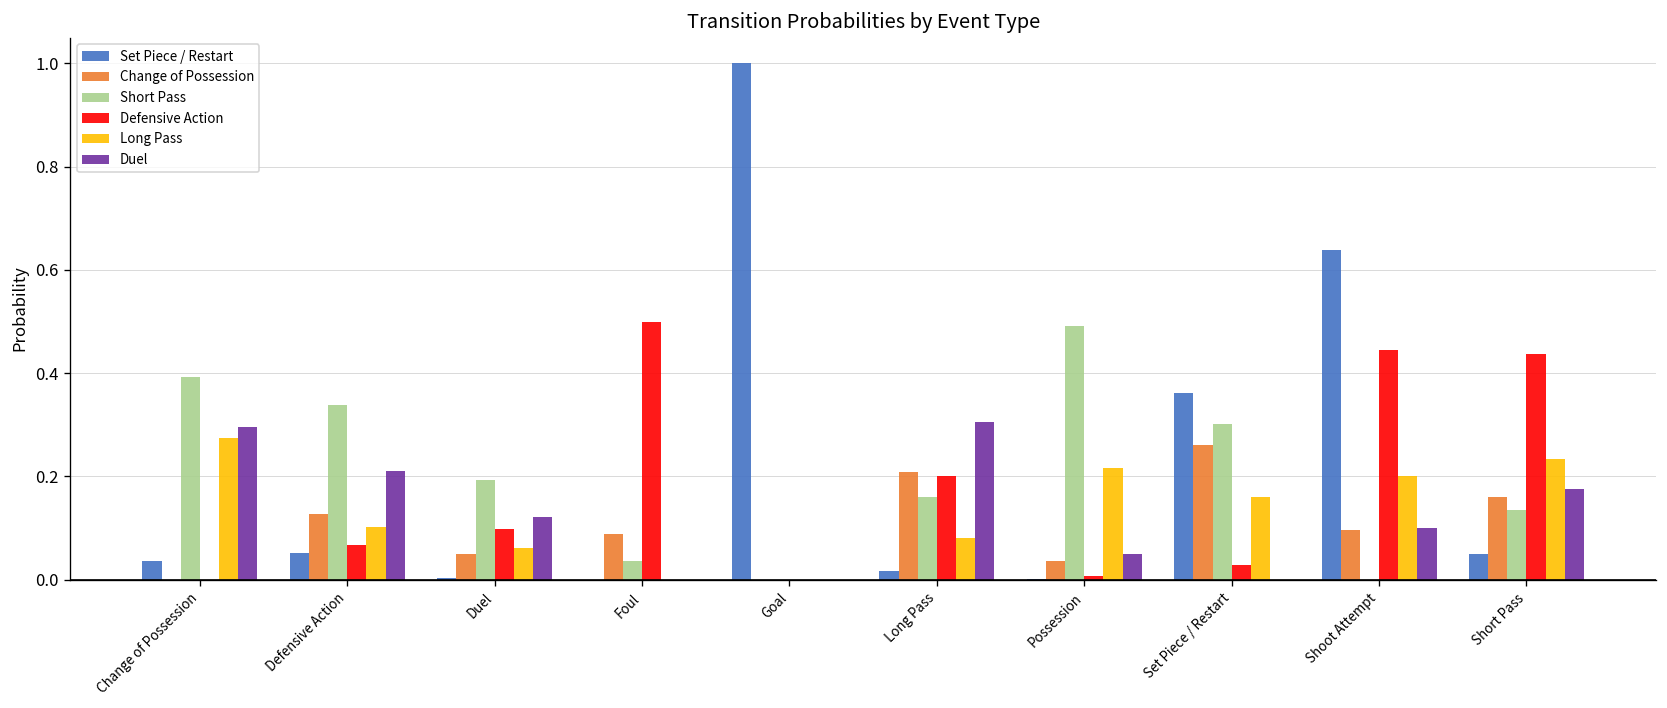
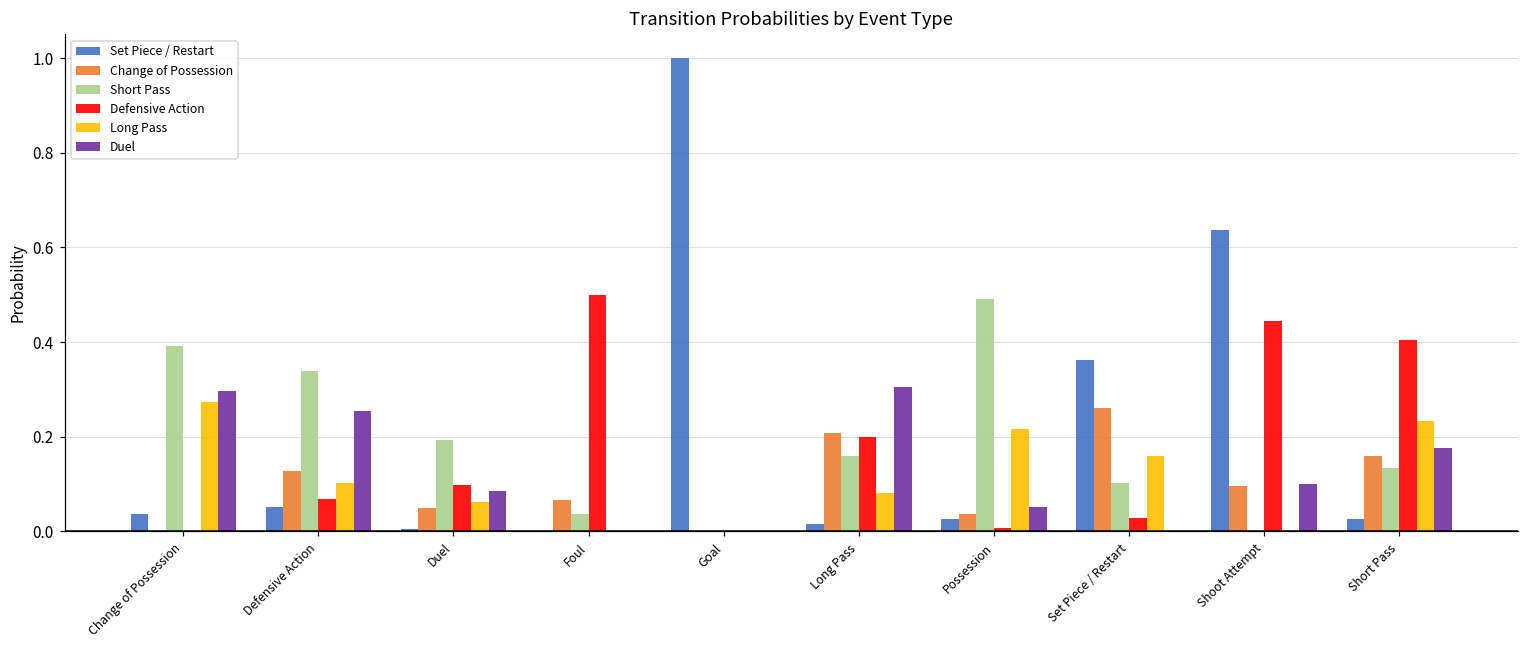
Duel, Defensive Action: 0.21 -> 0.25
Duel, Duel: 0.12 -> 0.08
Change of Possession, Foul: 0.09 -> 0.07
Set Piece / Restart, Possession: 0.00 -> 0.03
Short Pass, Set Piece / Restart: 0.30 -> 0.10
Long Pass, Shoot Attempt: 0.2 -> 0.0
Set Piece / Restart, Short Pass: 0.05 -> 0.03
Defensive Action, Short Pass: 0.44 -> 0.40
